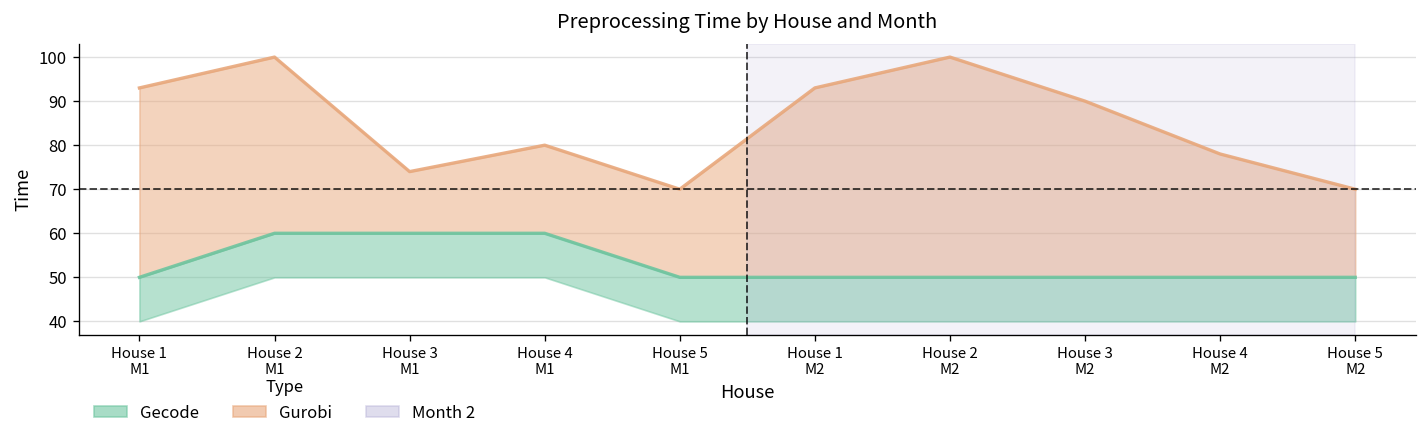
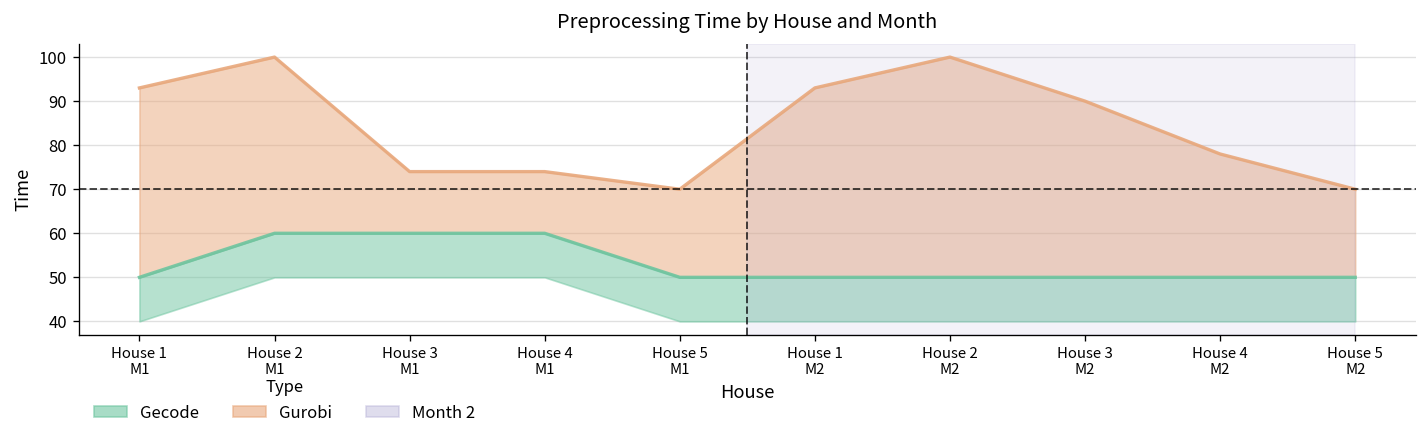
Gurobi, House 4 M1: 80 -> 74
